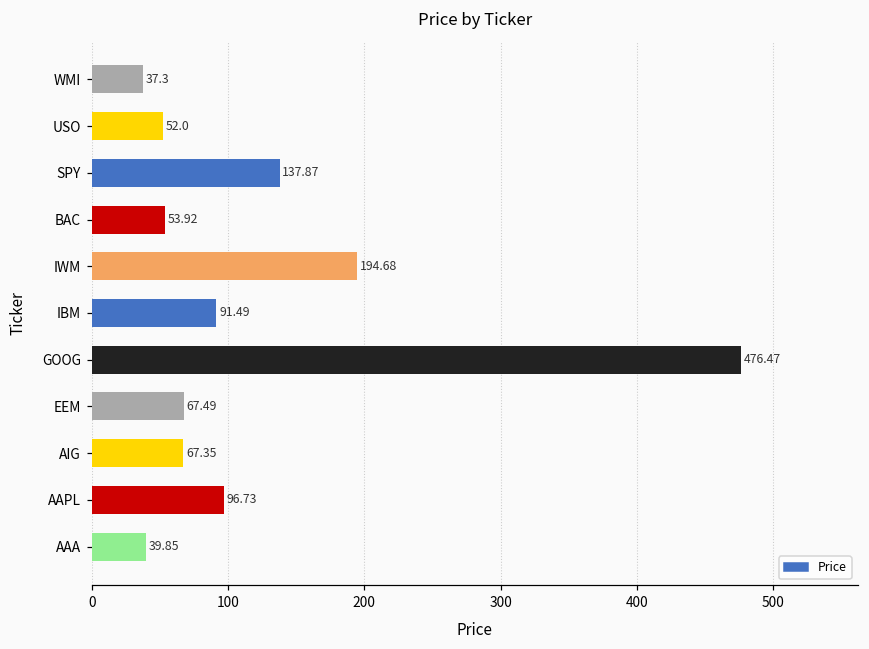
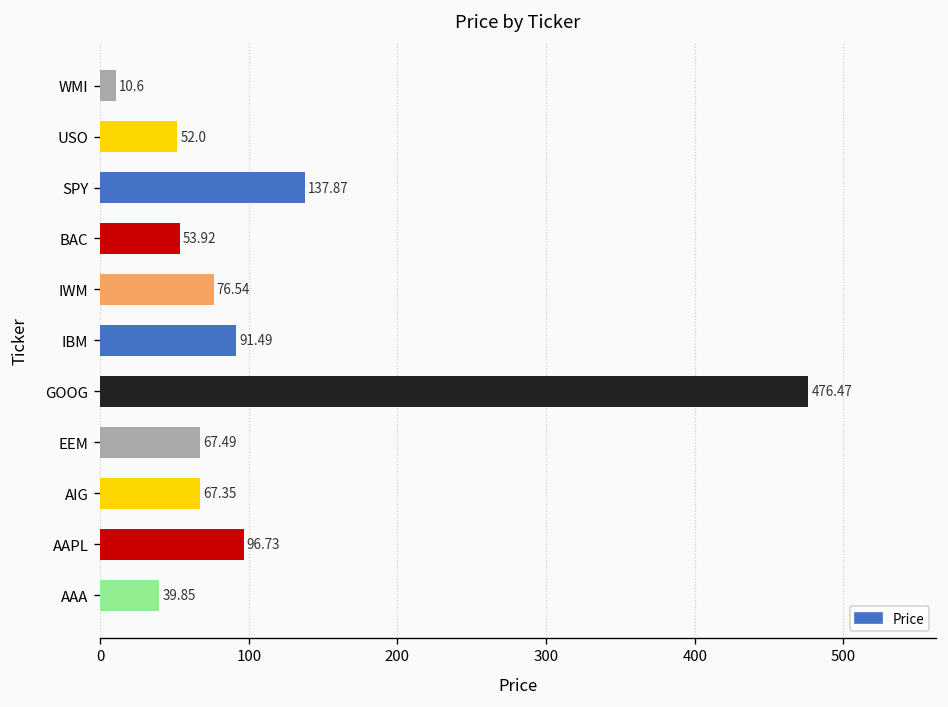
WMI: 37.3 -> 10.6
IWM: 194.68 -> 76.54
